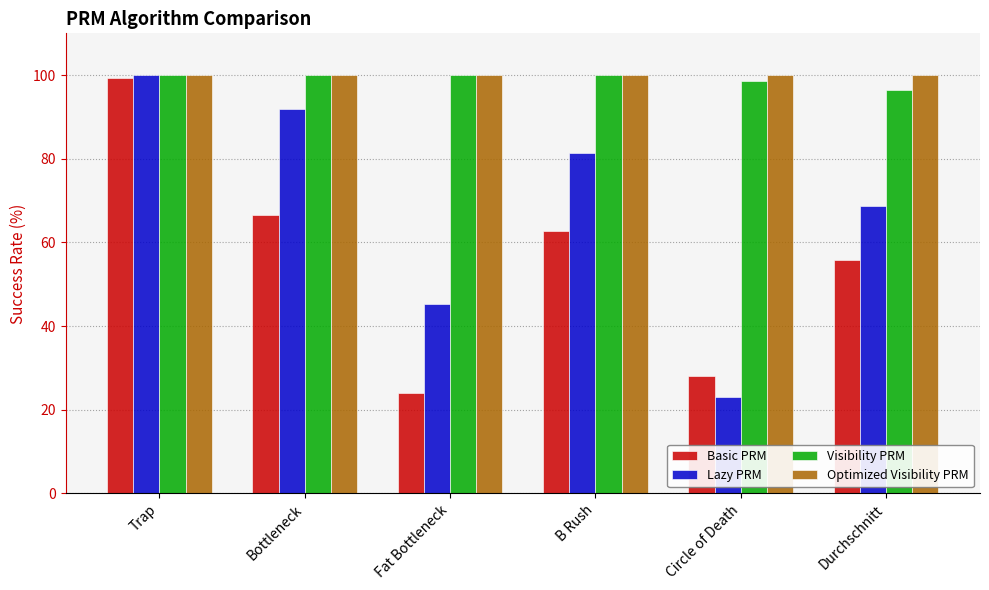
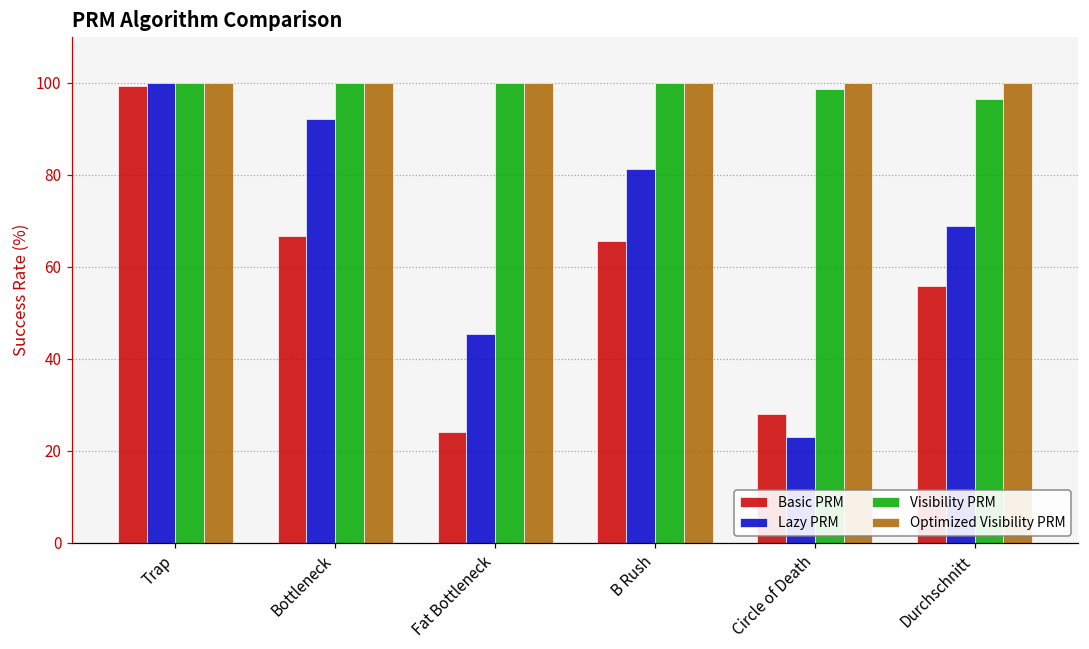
Basic PRM, B Rush: 63 -> 66
